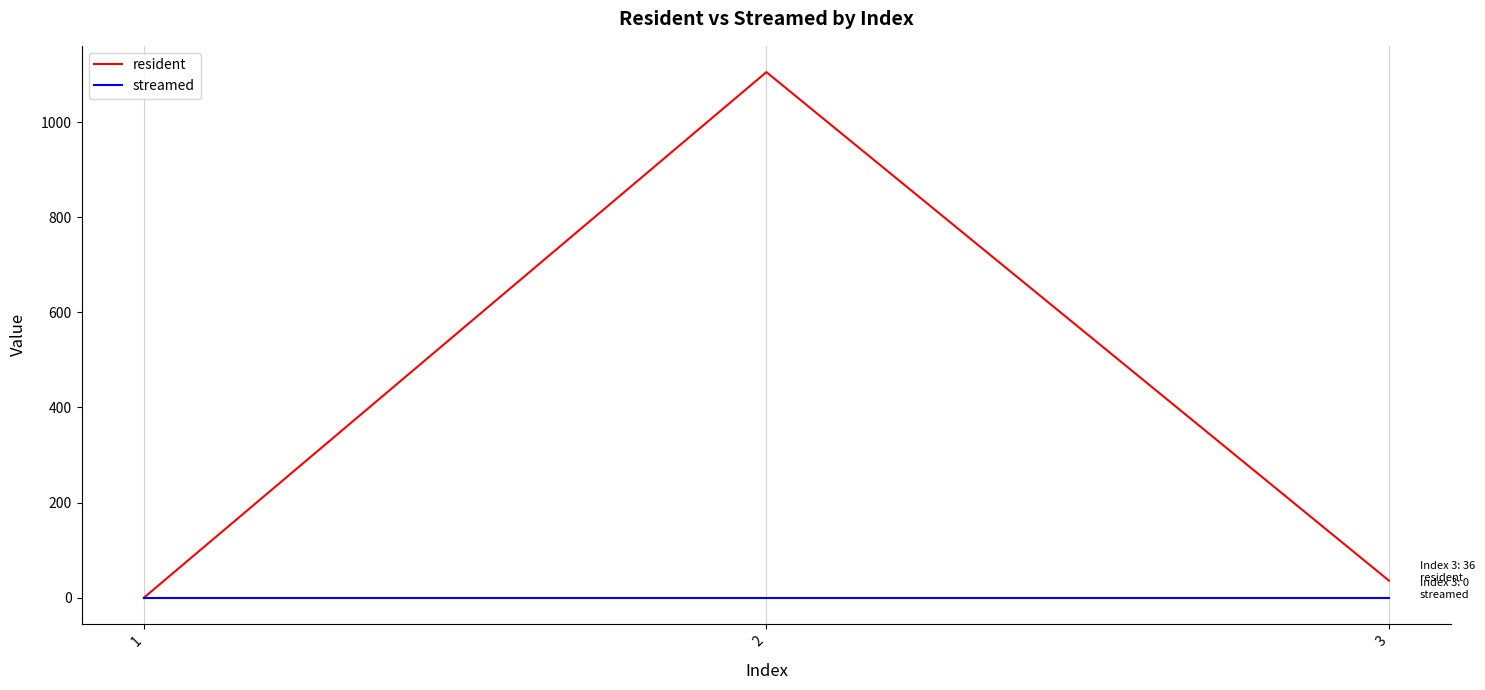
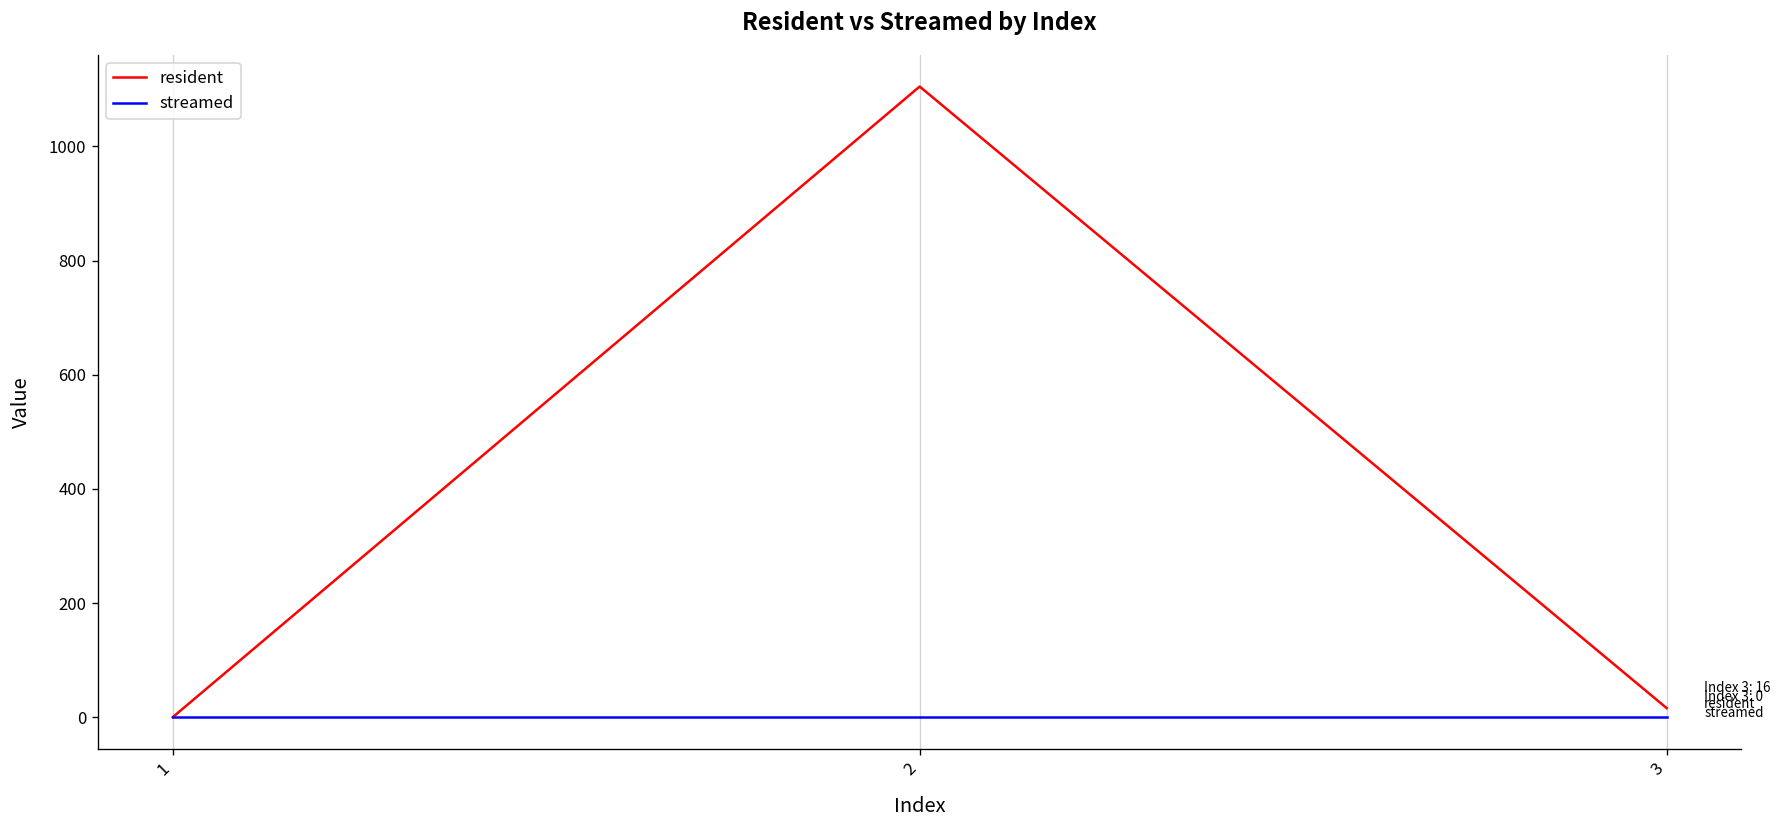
resident, 3: 36 -> 16
